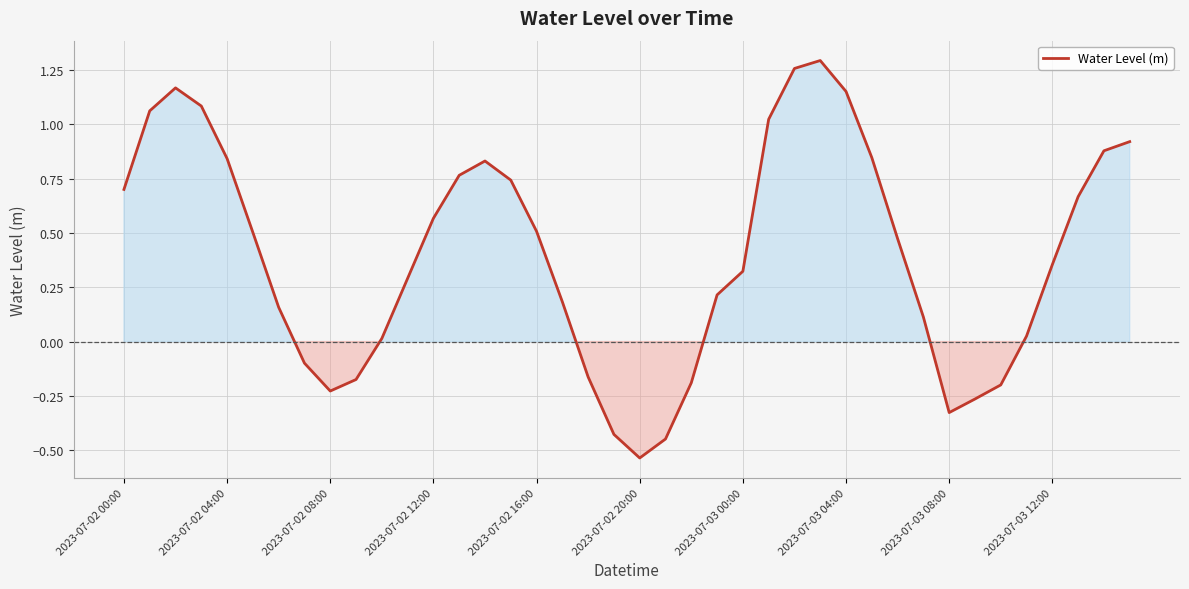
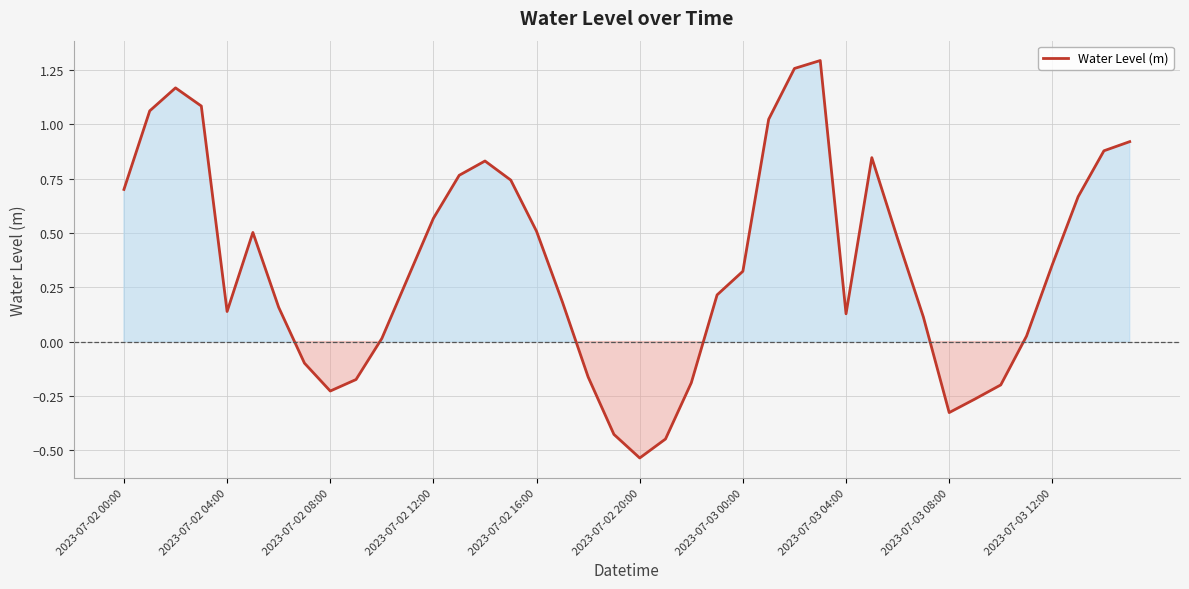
2023-07-02 04:00: 0.84 -> 0.14
2023-07-03 04:00: 1.15 -> 0.13
